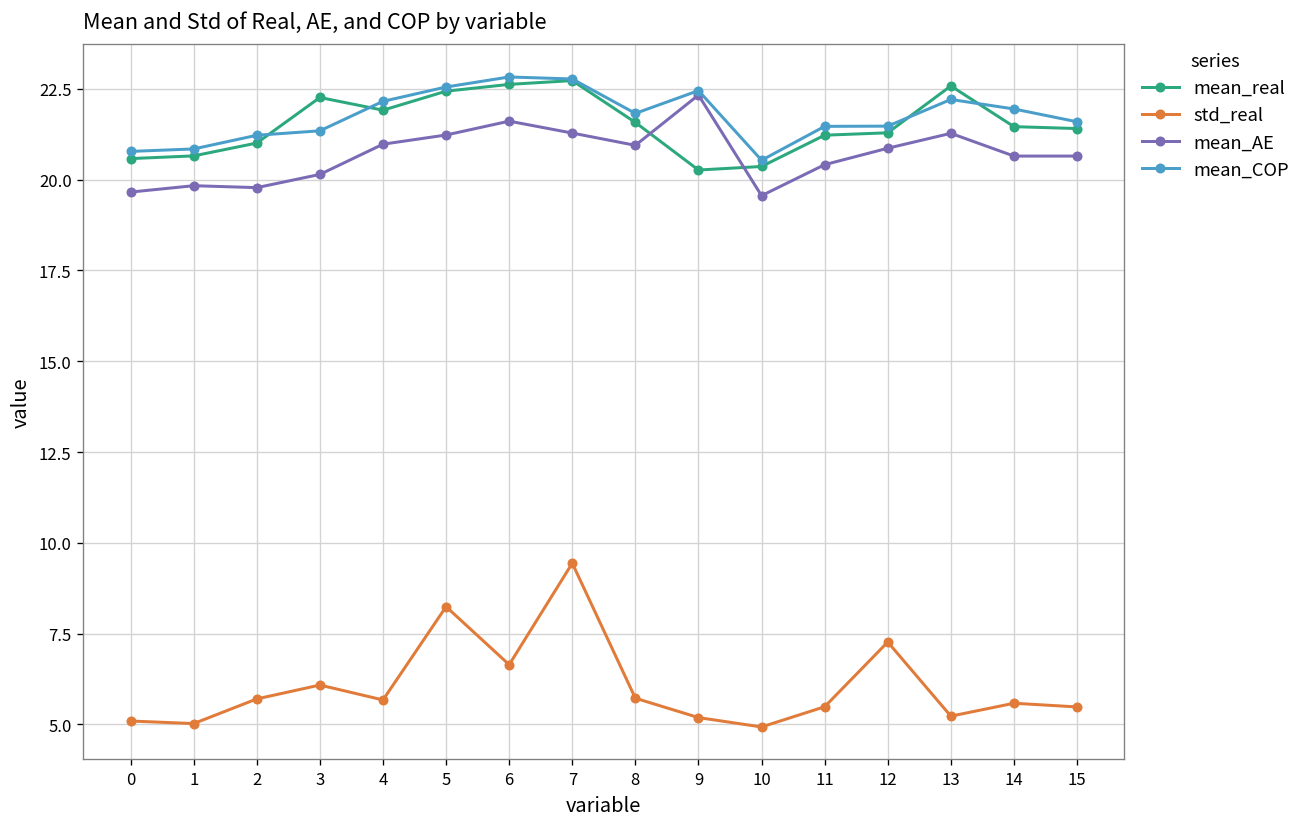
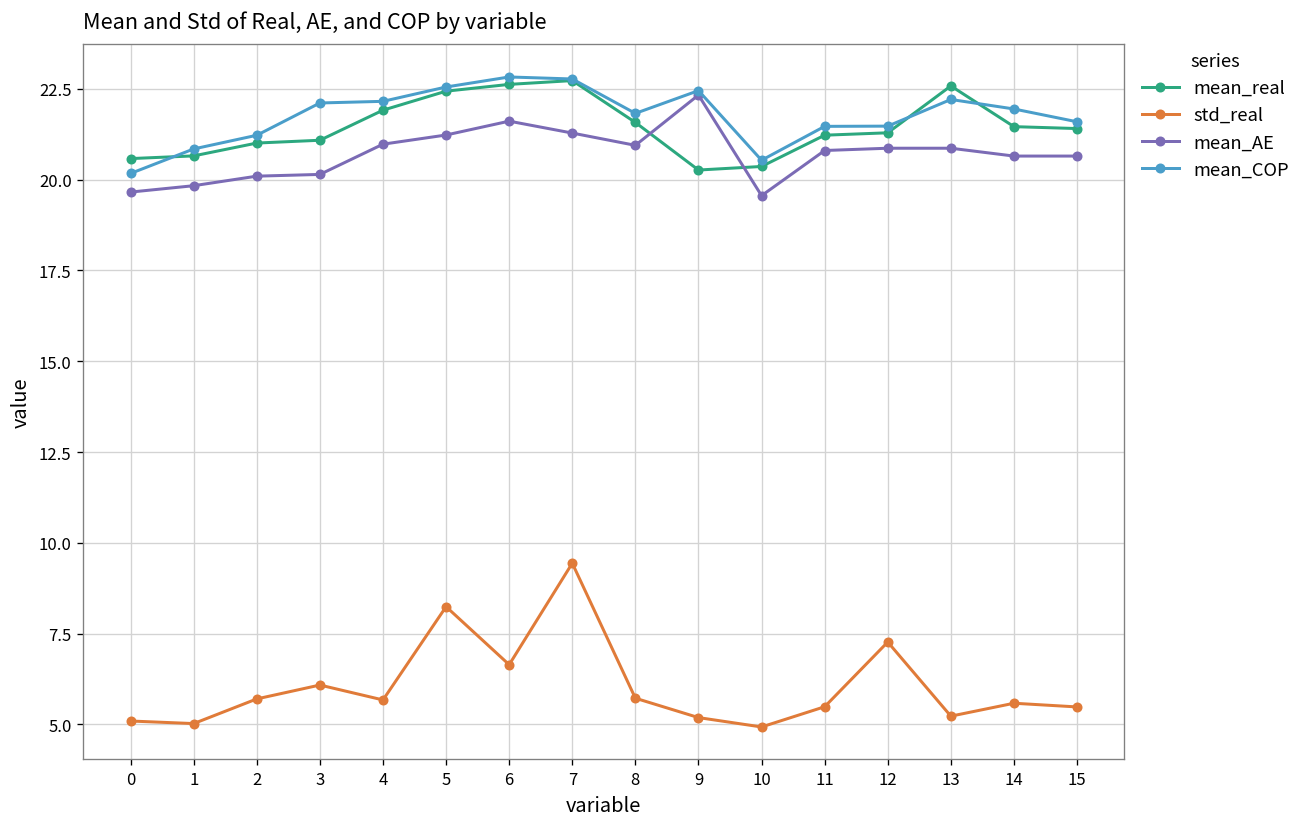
mean_COP, 0: 20.8 -> 20.2
mean_AE, 2: 19.8 -> 20.1
mean_real, 3: 22.3 -> 21.1
mean_COP, 3: 21.3 -> 22.1
mean_AE, 11: 20.4 -> 20.8
mean_AE, 13: 21.3 -> 20.9
